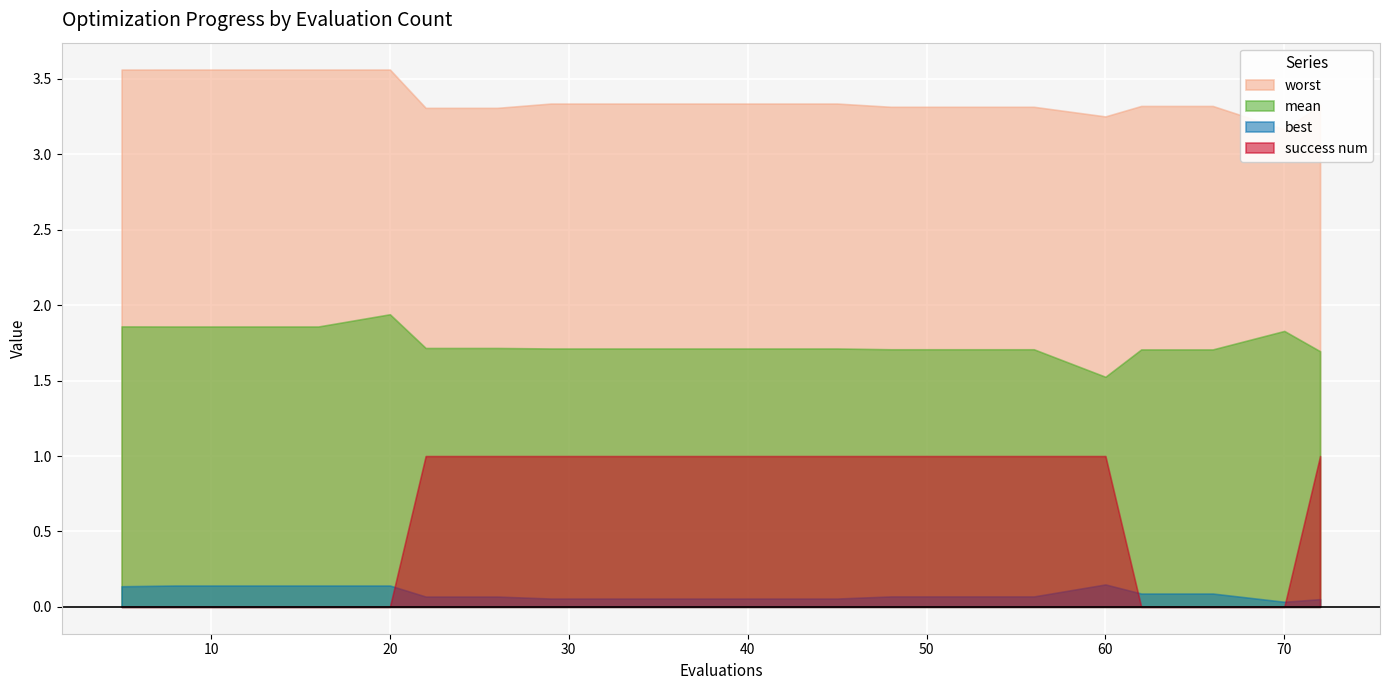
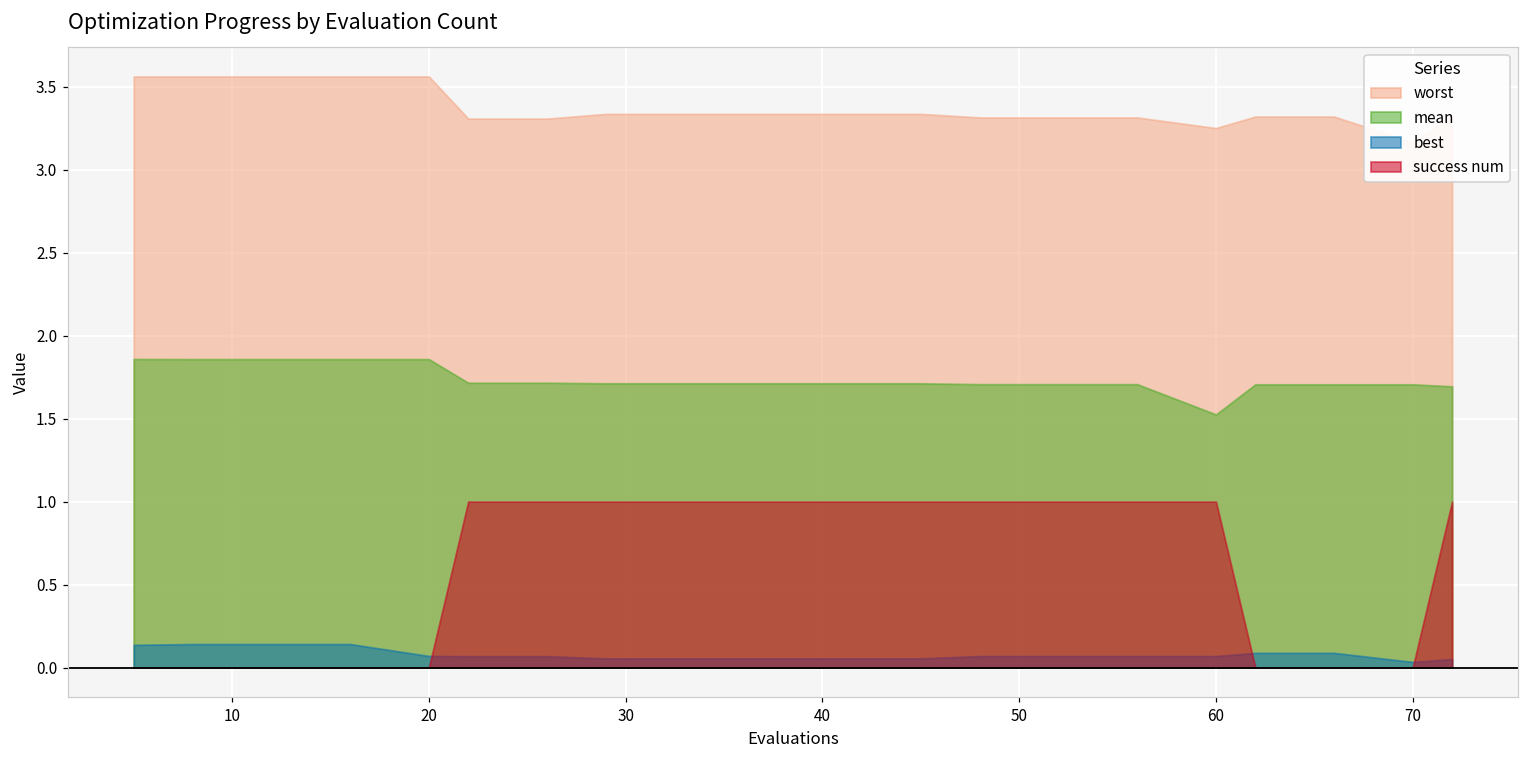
mean, 20: 1.94 -> 1.86
best, 20: 0.14 -> 0.07
best, 60: 0.15 -> 0.07
mean, 70: 1.83 -> 1.71
